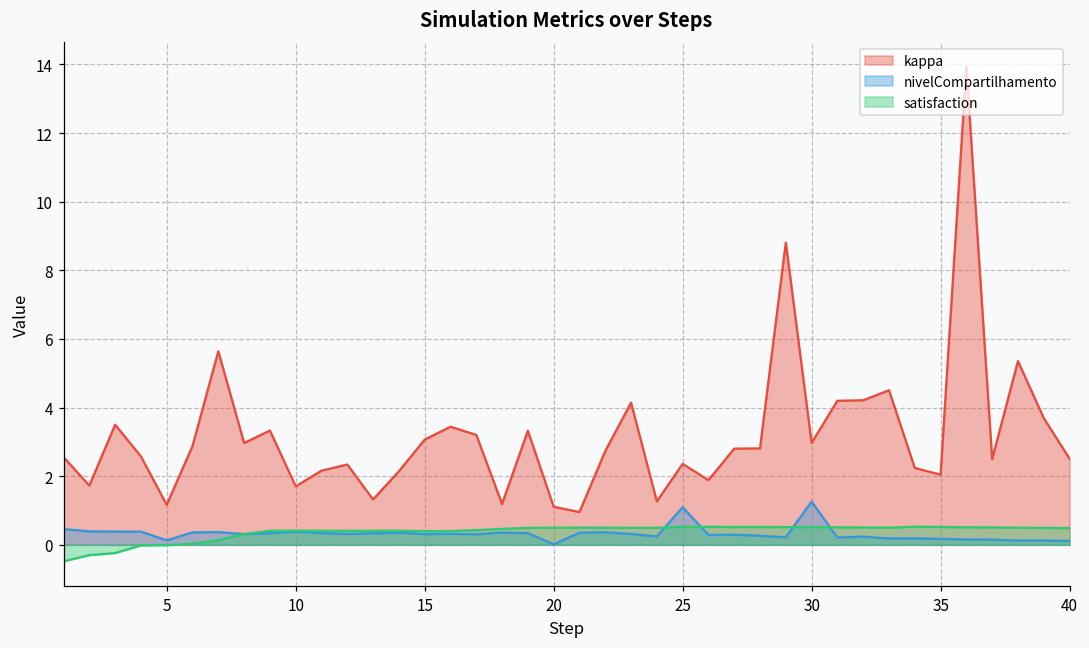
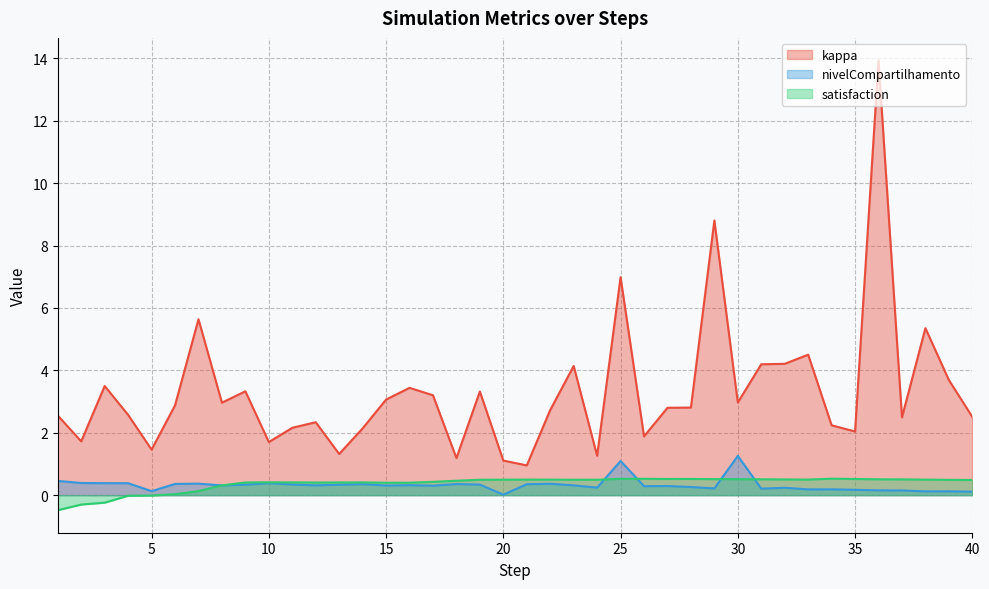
kappa, 5: 1.2 -> 1.5
kappa, 25: 2.4 -> 7.0
